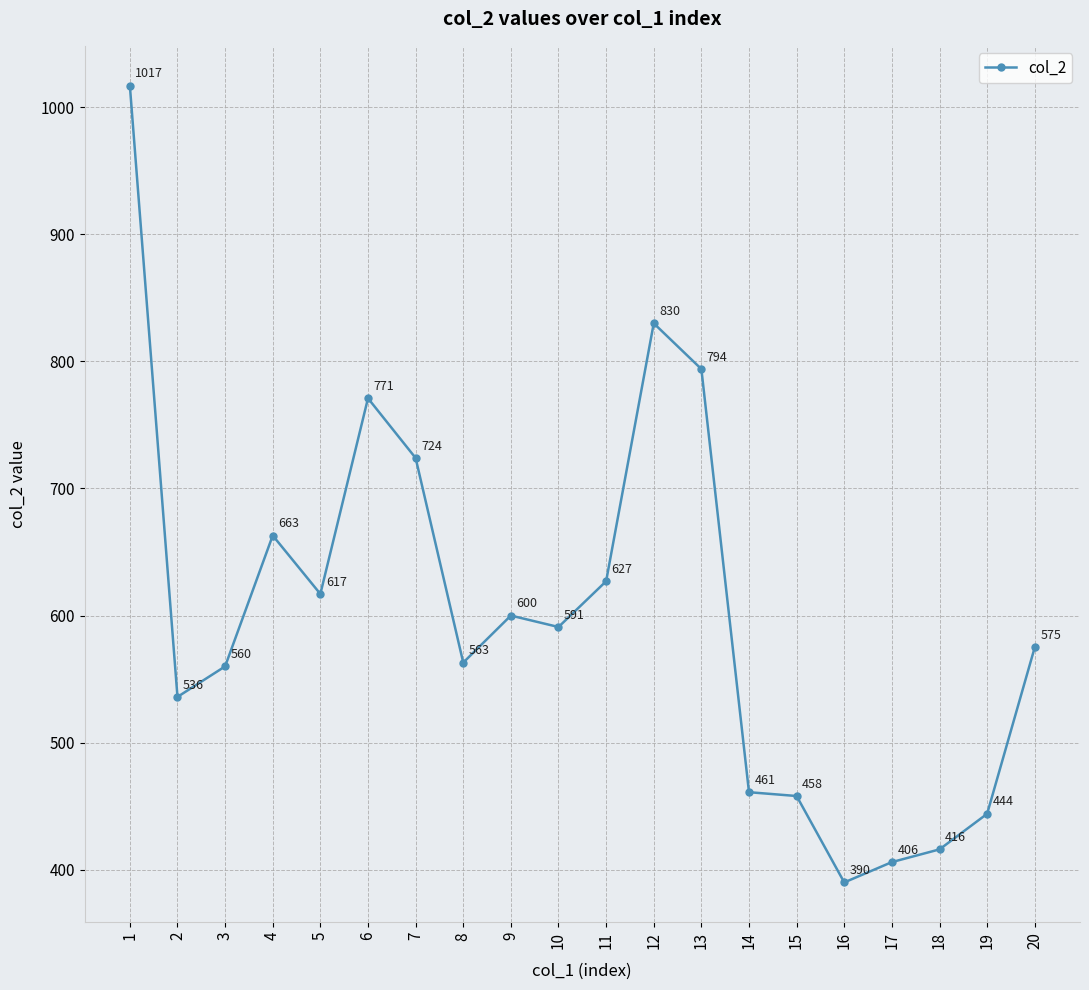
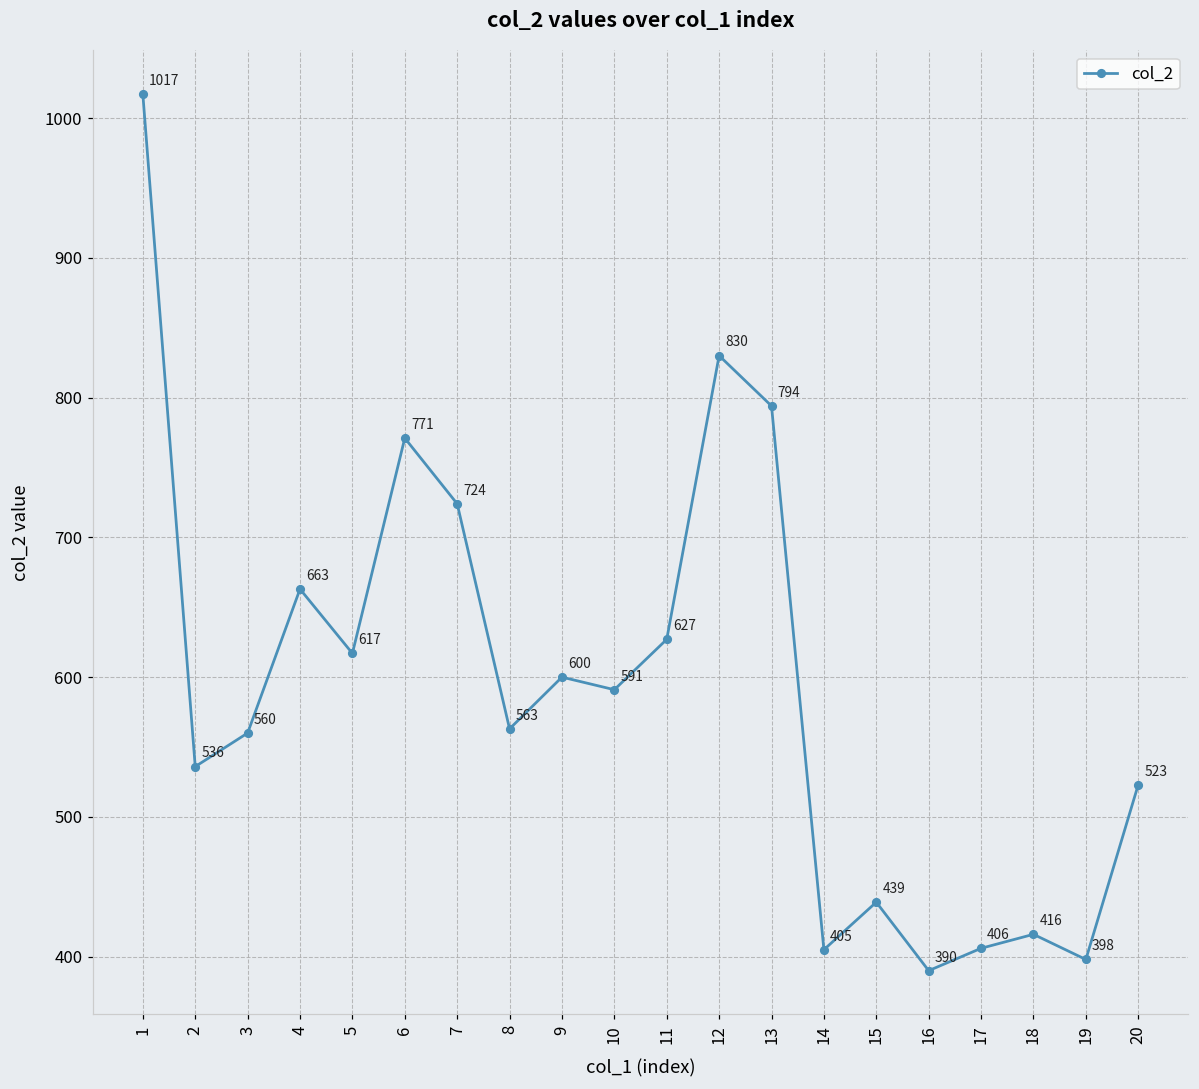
14: 461 -> 405
15: 458 -> 439
19: 444 -> 398
20: 575 -> 523
